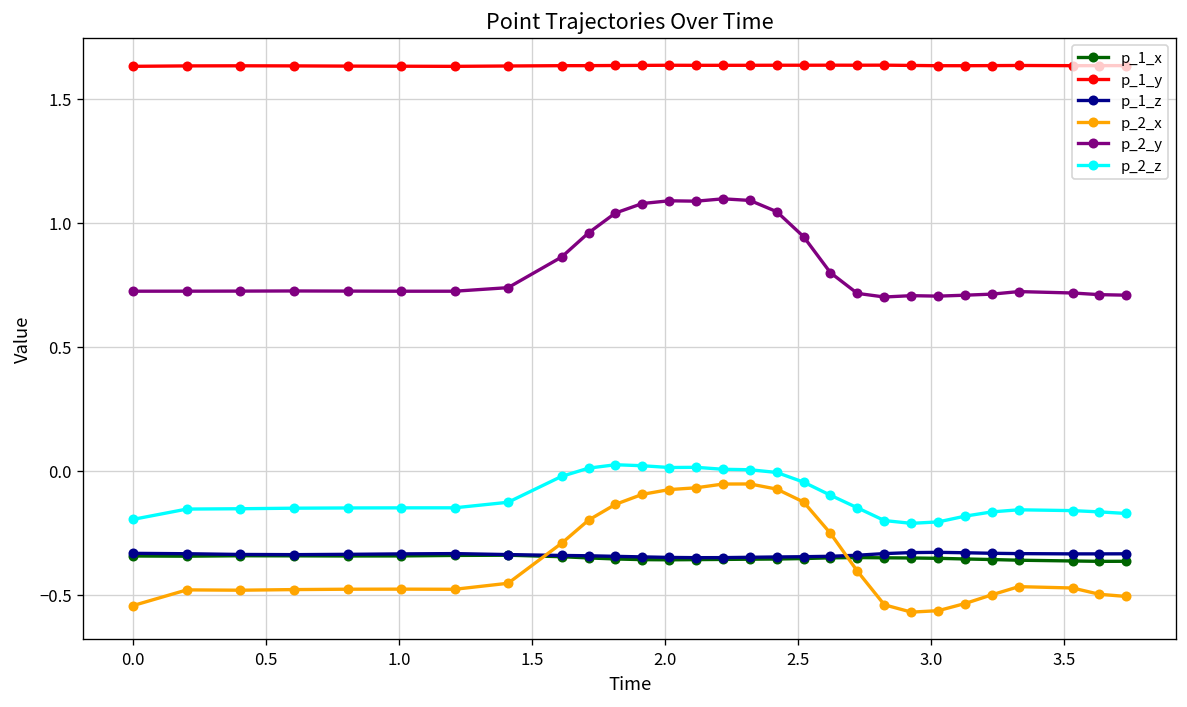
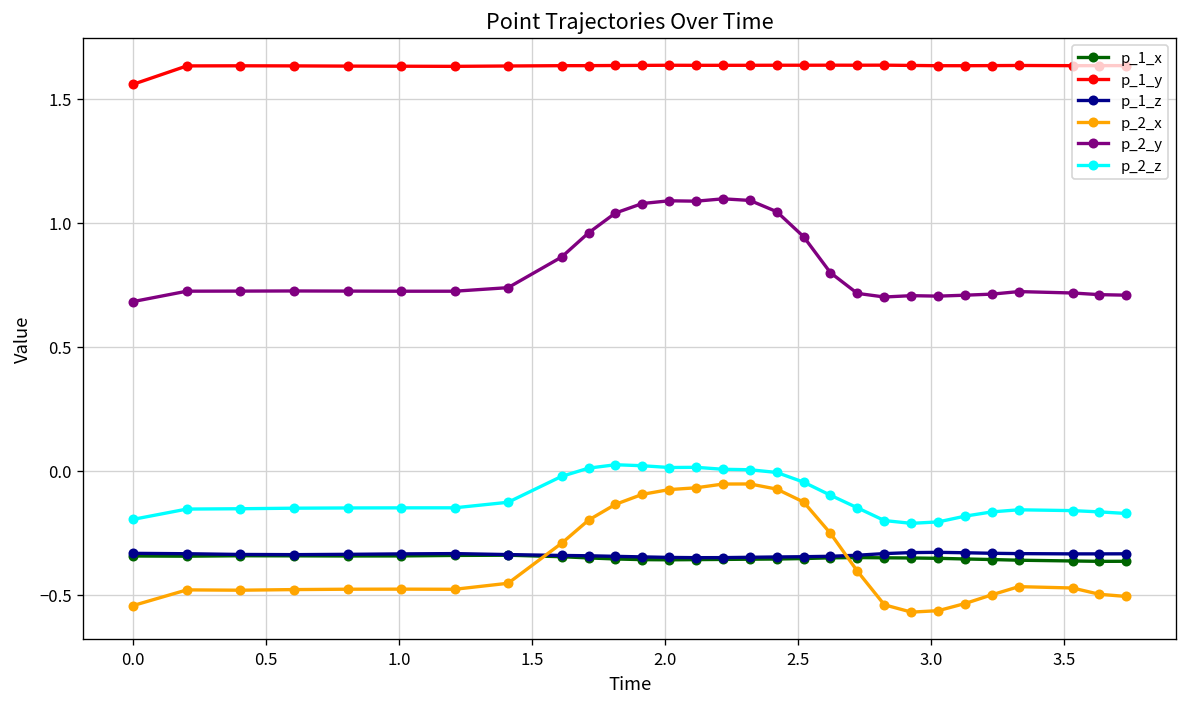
p_1_y, 0.0: 1.63 -> 1.56
p_2_y, 0.0: 0.72 -> 0.68
